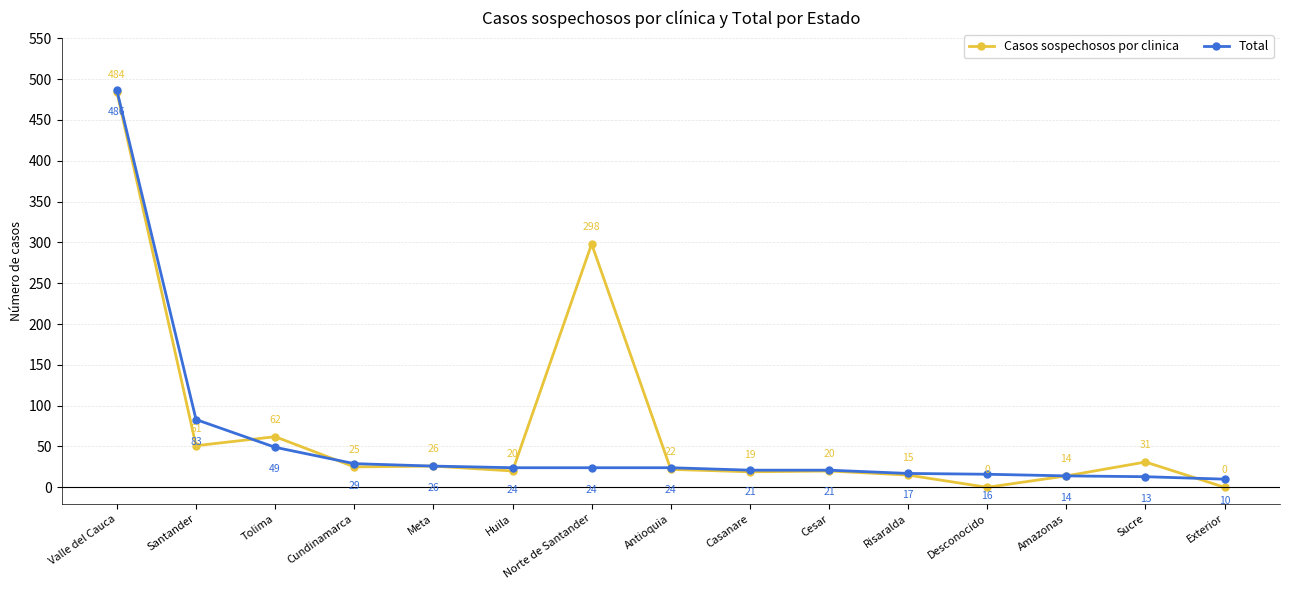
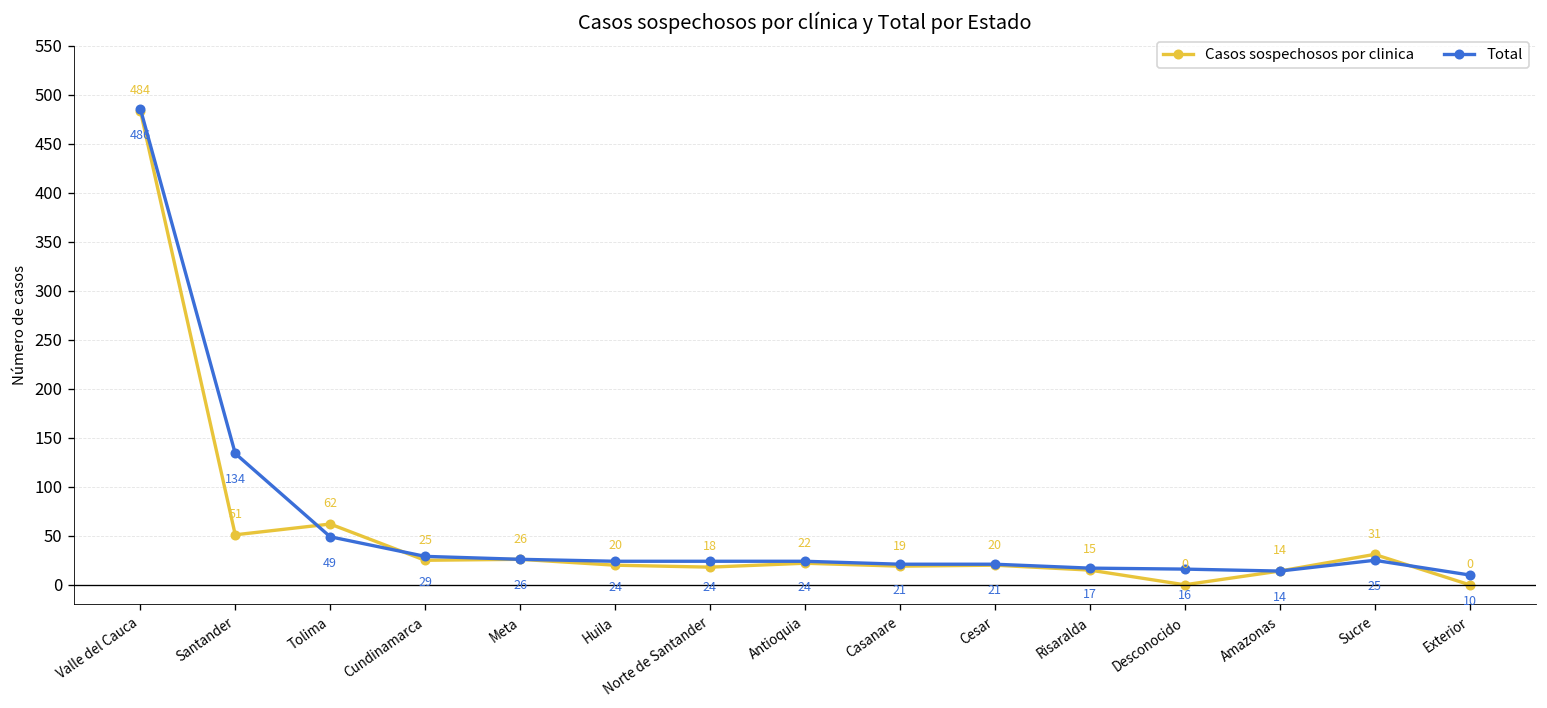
Total, Santander: 83 -> 134
Casos sospechosos por clinica, Norte de Santander: 298 -> 18
Total, Sucre: 13 -> 25
